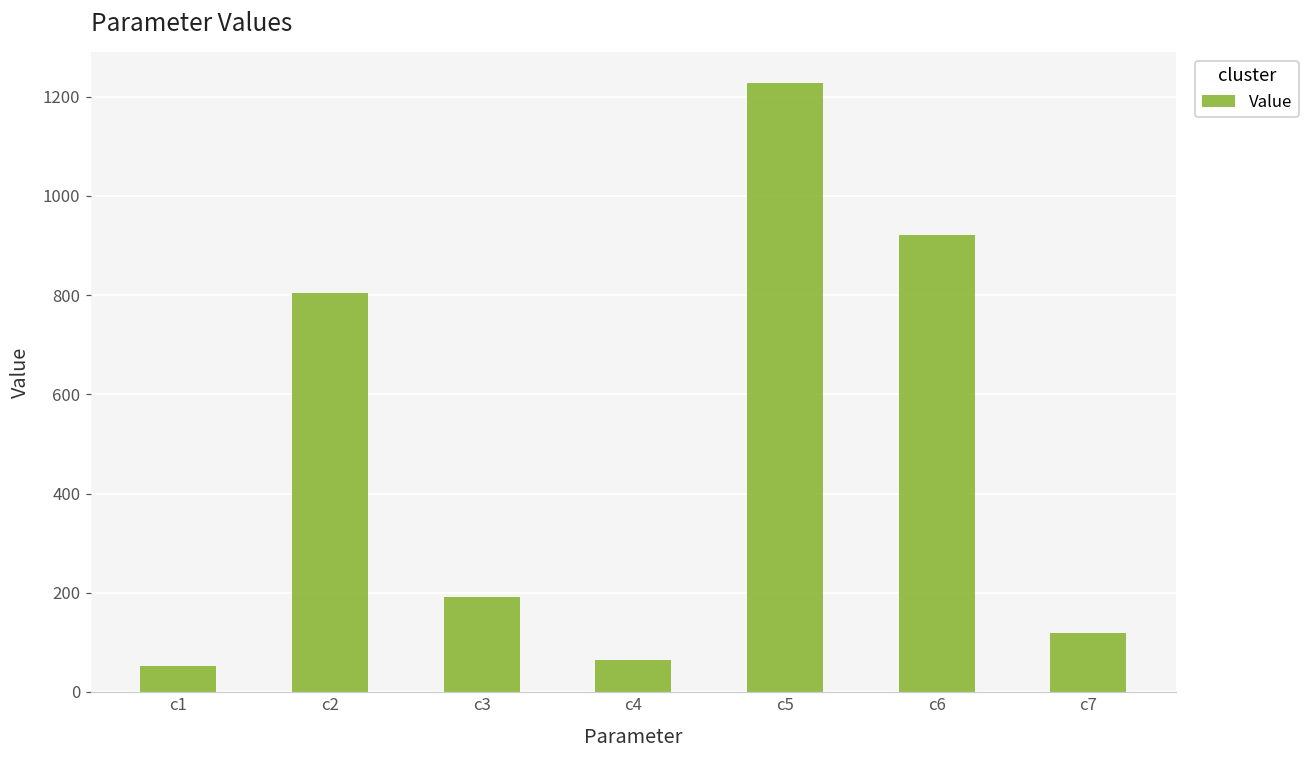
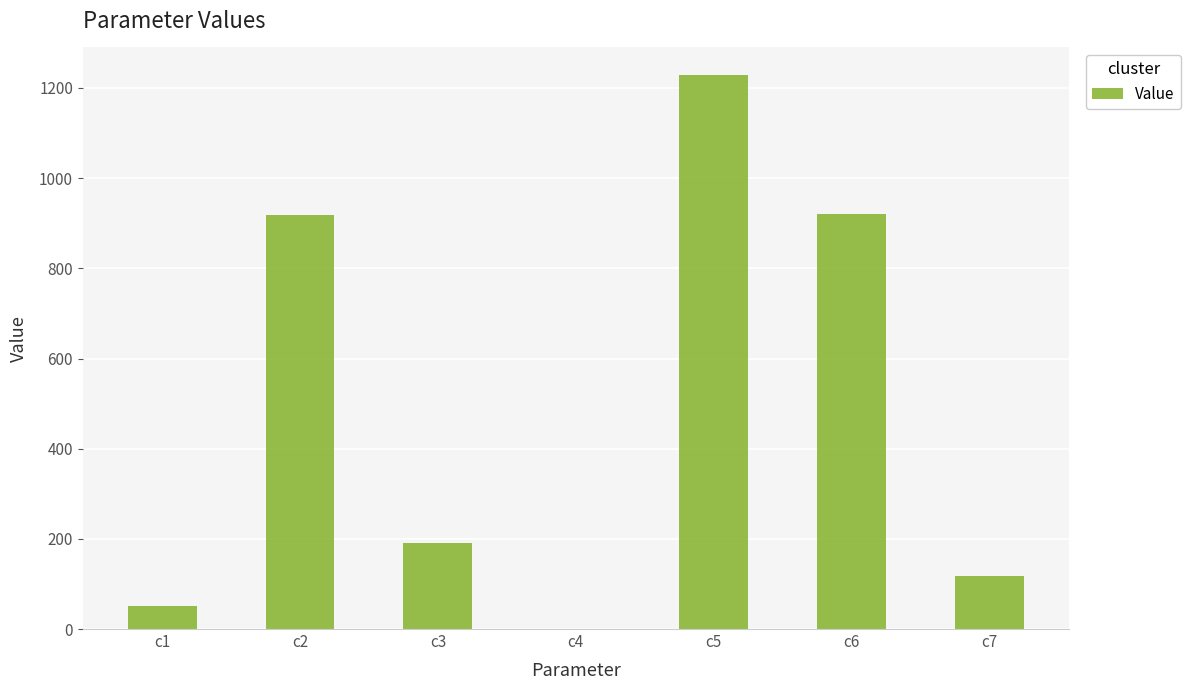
c2: 800 -> 920
c4: 60 -> 0
